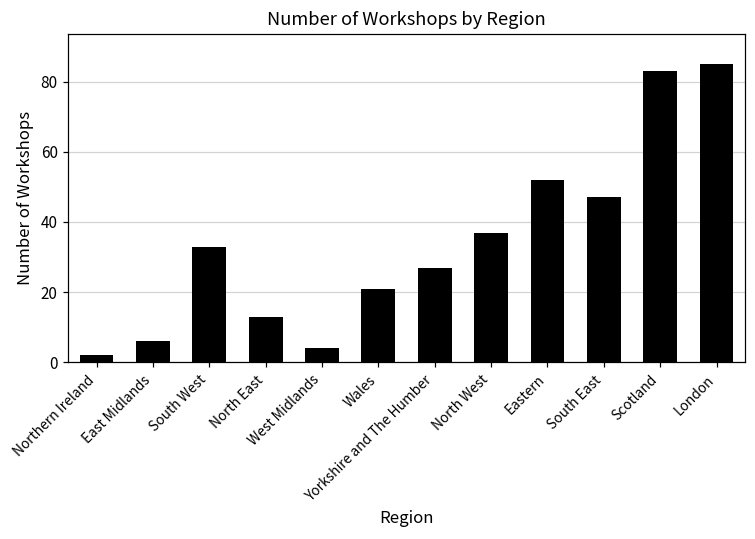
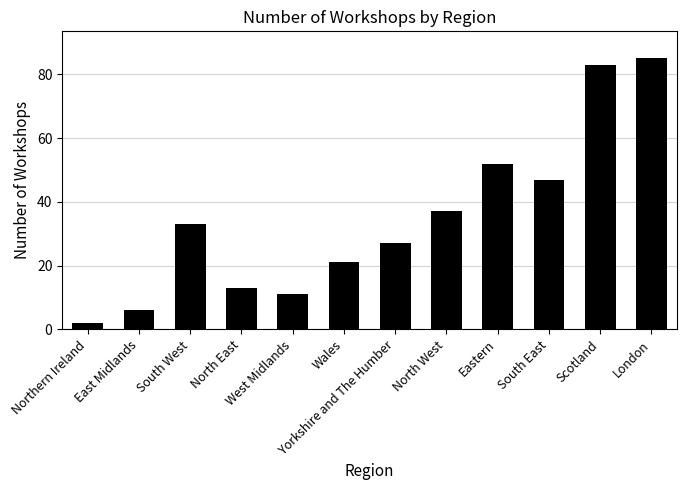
West Midlands: 4 -> 11
